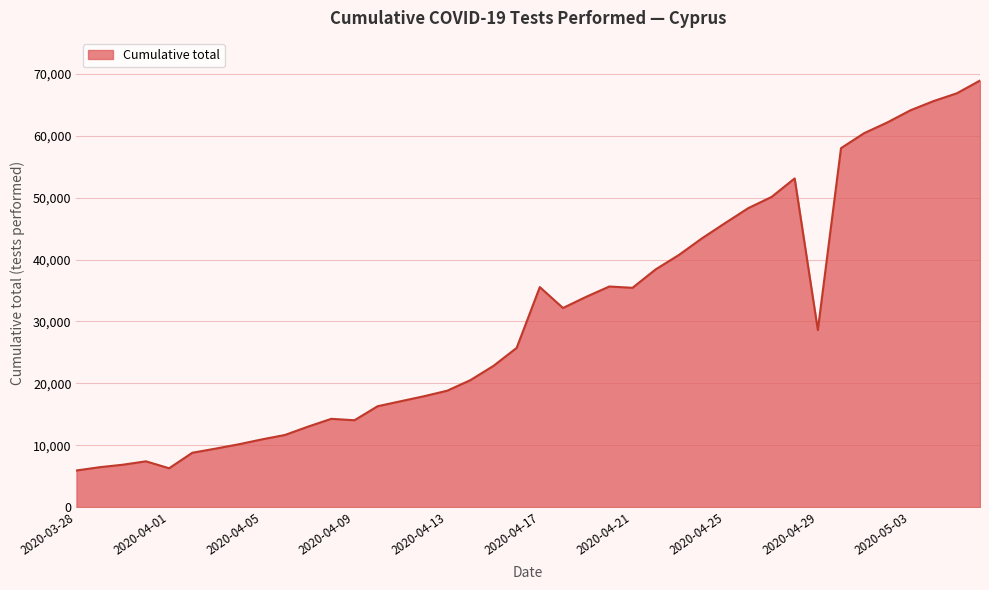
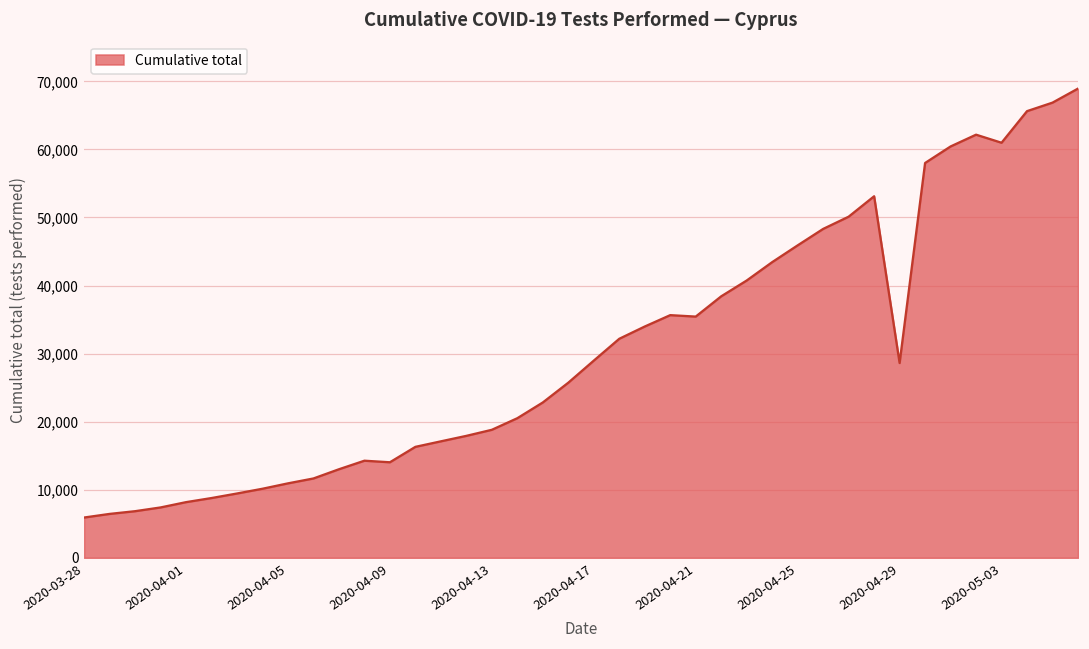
2020-04-01: 6,000 -> 8,000
2020-04-17: 36,000 -> 29,000
2020-05-03: 64,000 -> 61,000
